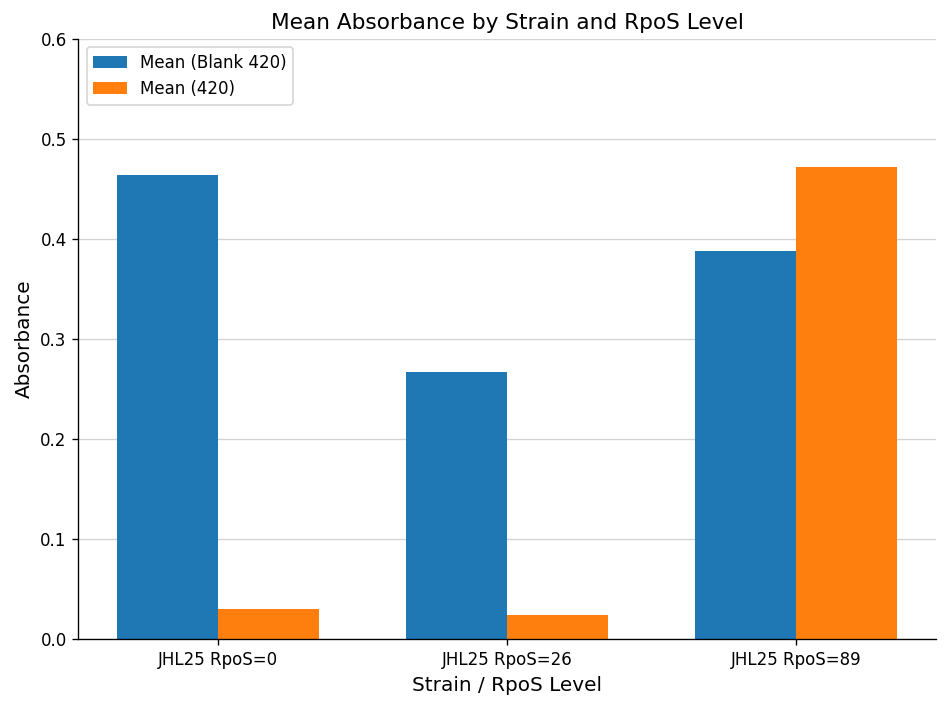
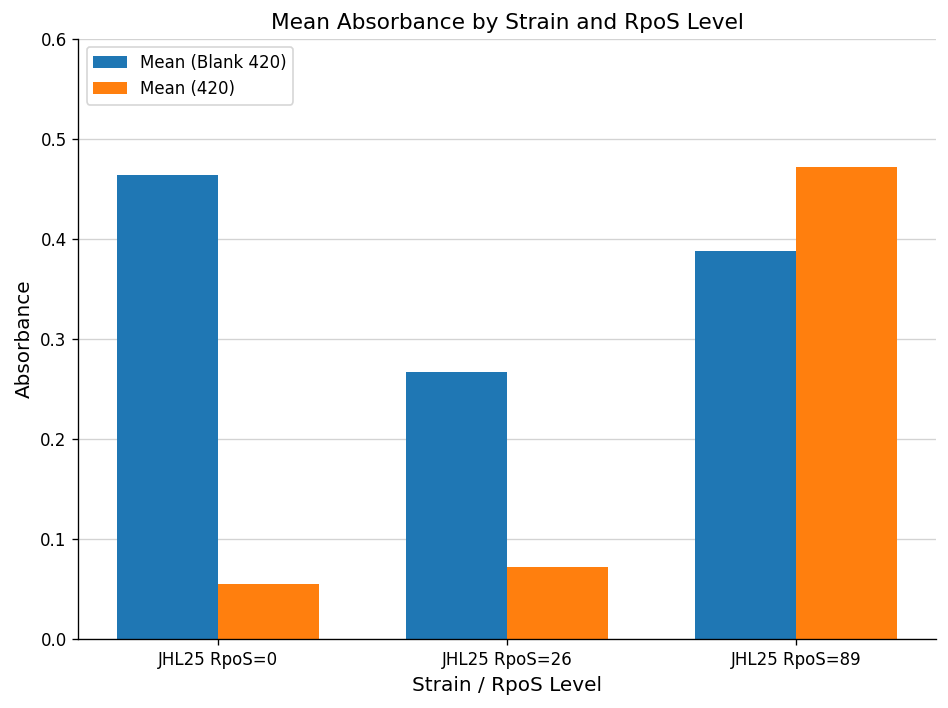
Mean (420), JHL25 RpoS=0: 0.03 -> 0.06
Mean (420), JHL25 RpoS=26: 0.02 -> 0.07
